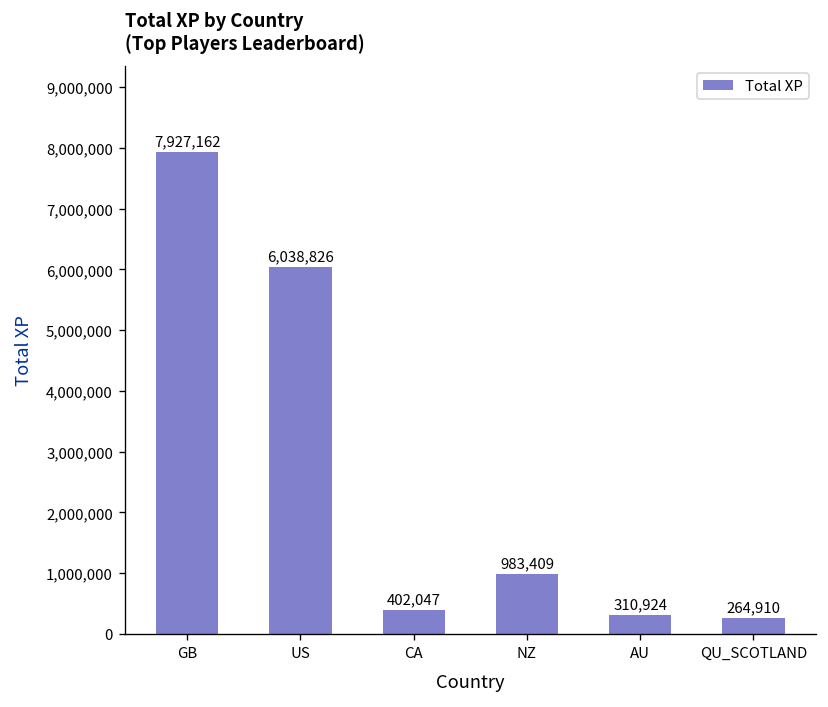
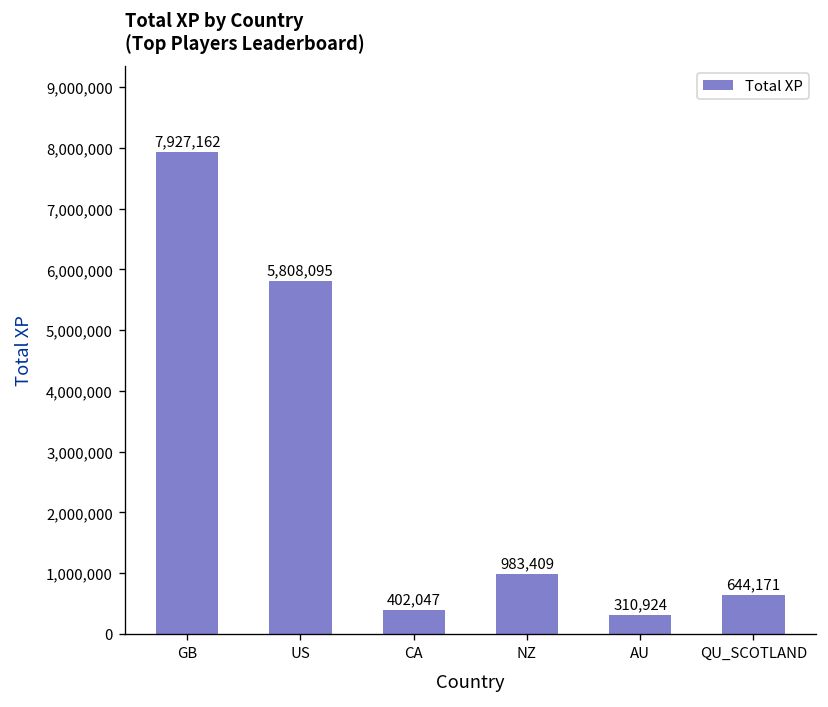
US: 6,038,826 -> 5,808,095
QU_SCOTLAND: 264,910 -> 644,171
